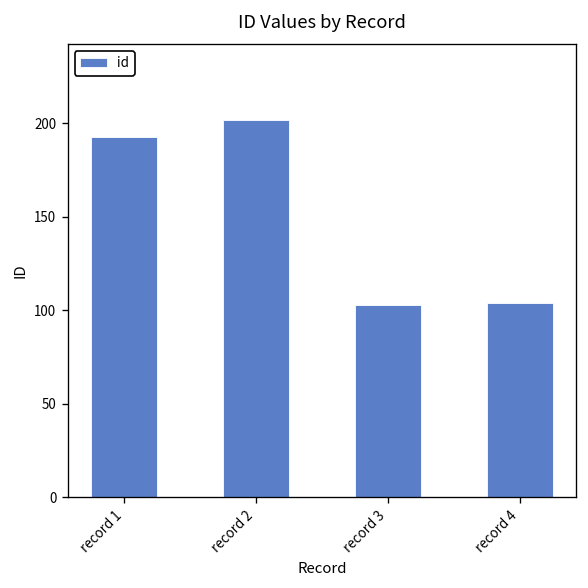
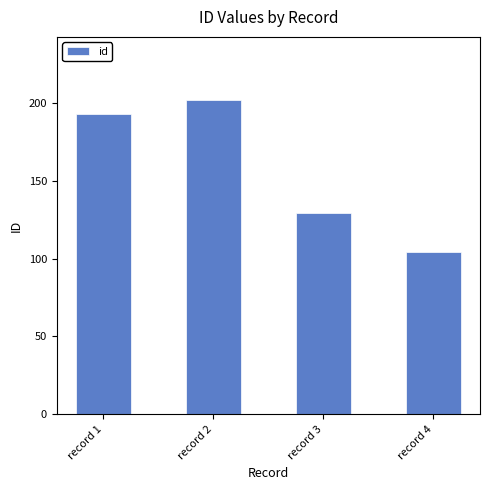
record 3: 103 -> 129
